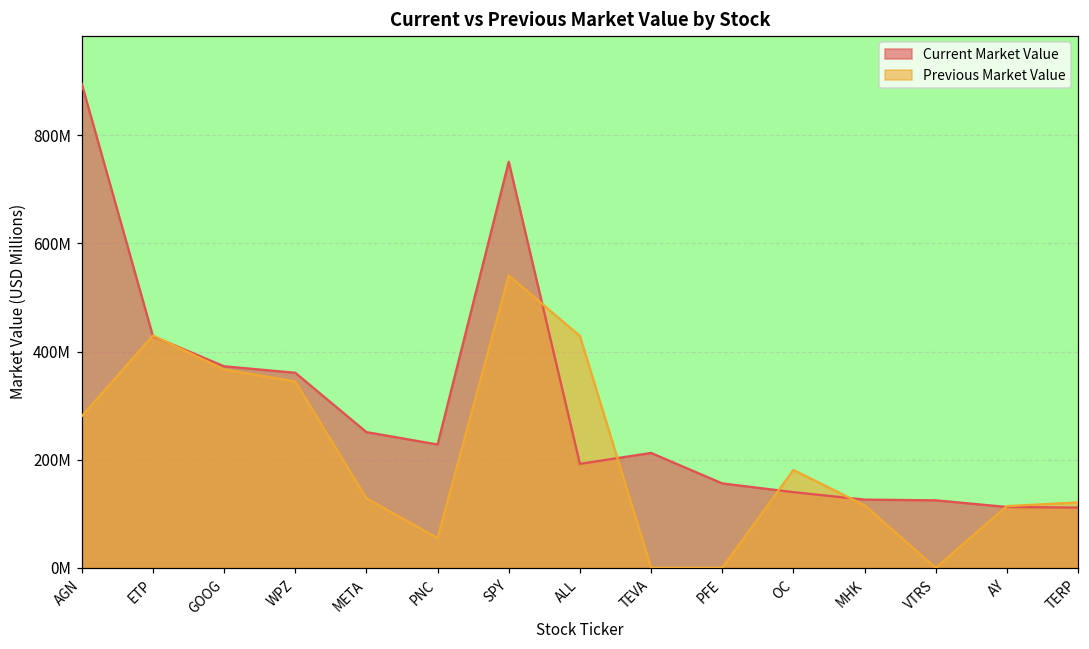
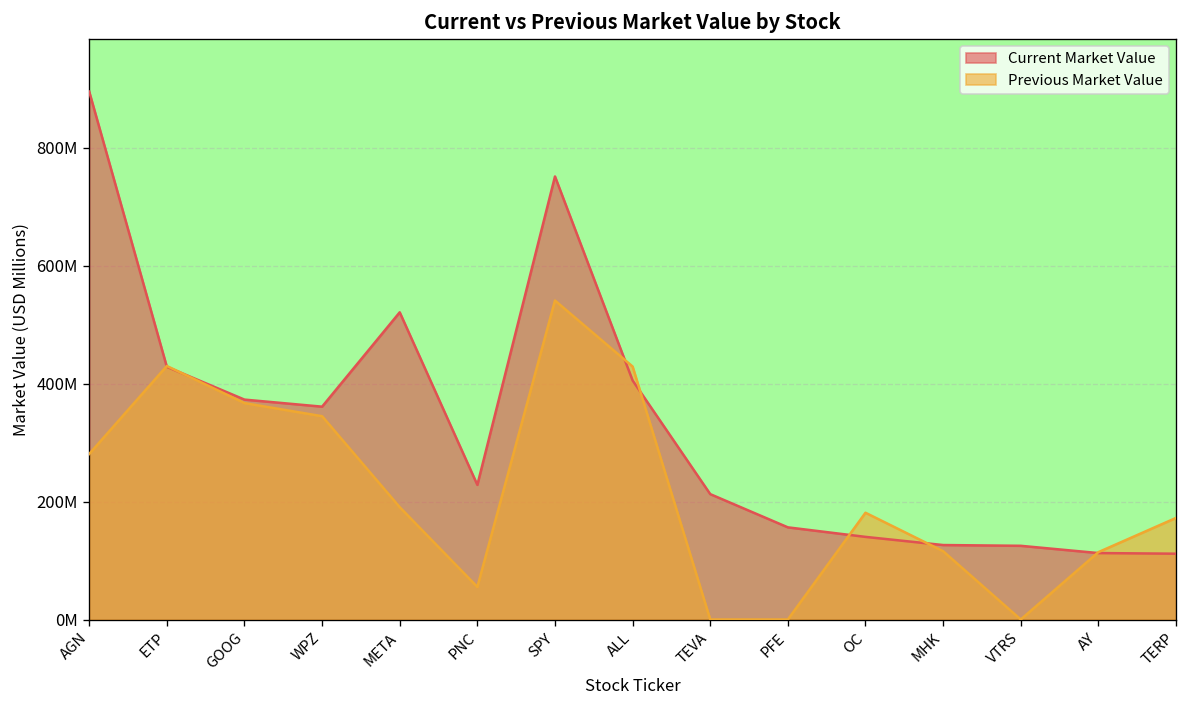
Current Market Value, META: 250000000 -> 520000000
Previous Market Value, META: 130000000 -> 190000000
Current Market Value, ALL: 190000000 -> 410000000
Previous Market Value, TERP: 120000000 -> 170000000
